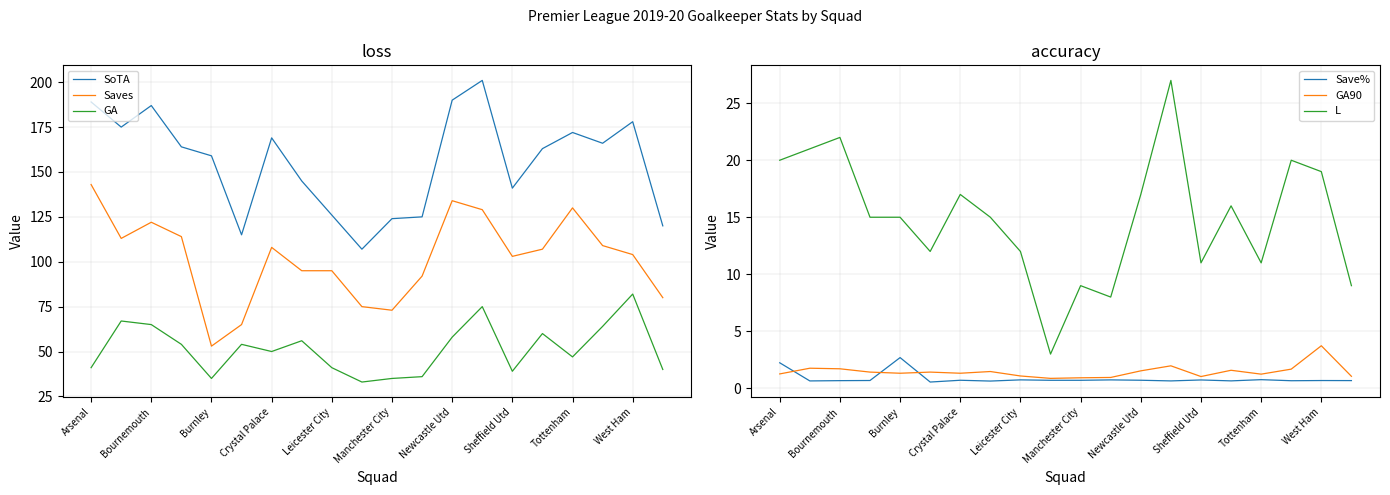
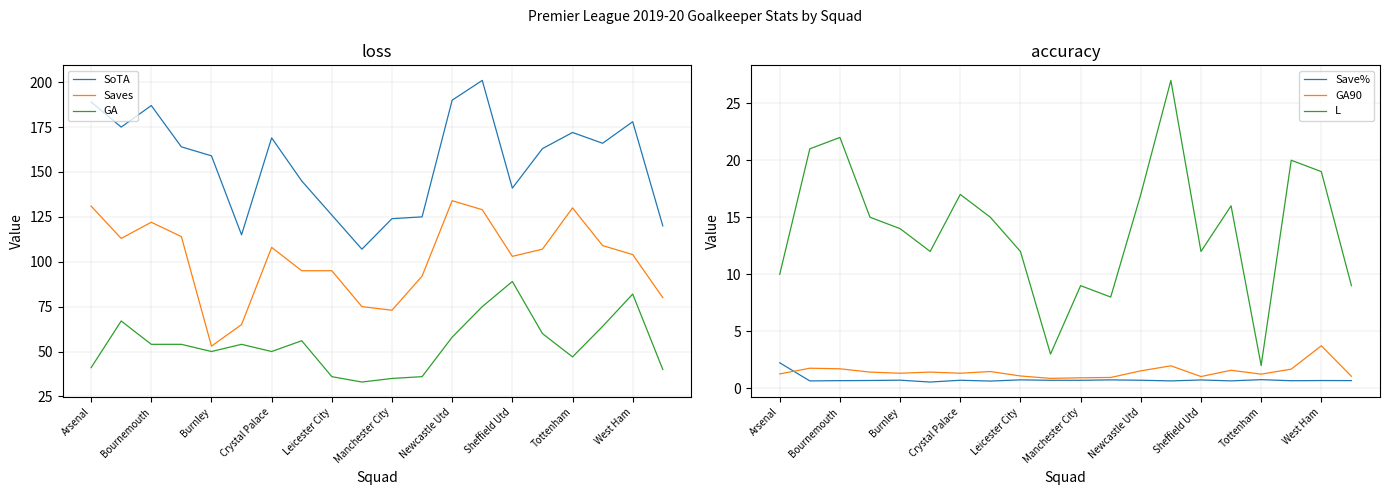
loss, Saves, Arsenal: 143 -> 131
loss, GA, Bournemouth: 65 -> 54
loss, GA, Burnley: 35 -> 50
loss, GA, Leicester City: 41 -> 36
loss, GA, Sheffield Utd: 39 -> 89
accuracy, L, Arsenal: 20 -> 10
accuracy, Save%, Burnley: 2.7 -> 0.7
accuracy, L, Burnley: 15 -> 14
accuracy, L, Sheffield Utd: 11 -> 12
accuracy, L, Tottenham: 11 -> 2
